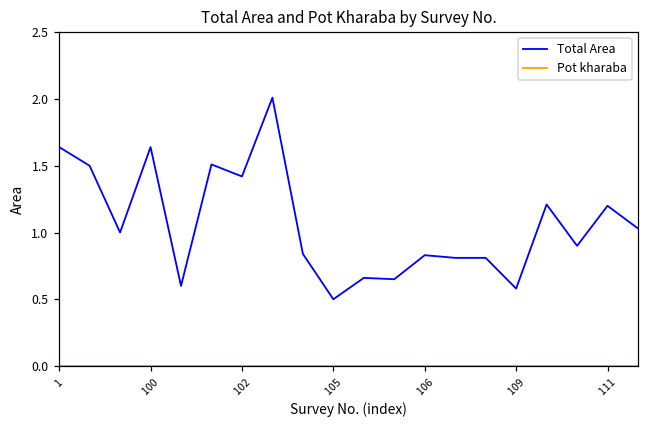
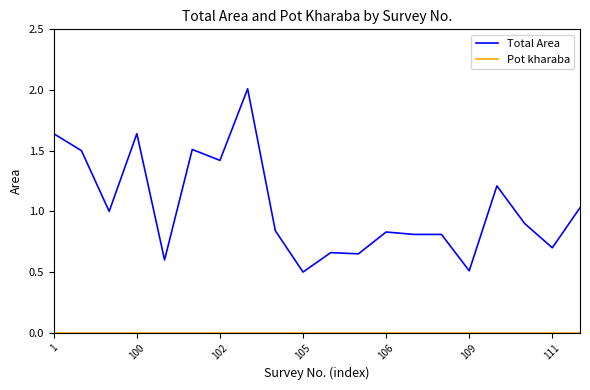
Total Area, 109: 0.58 -> 0.51
Total Area, 111: 1.2 -> 0.7
